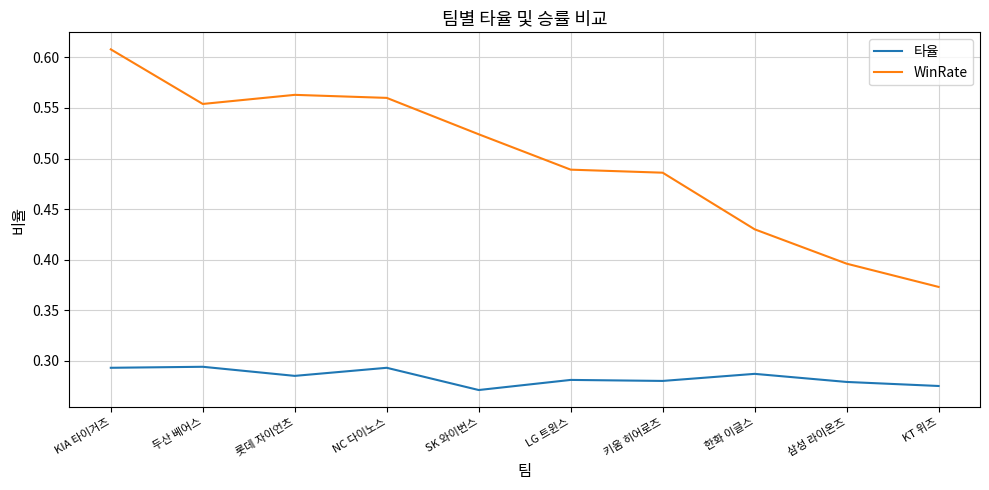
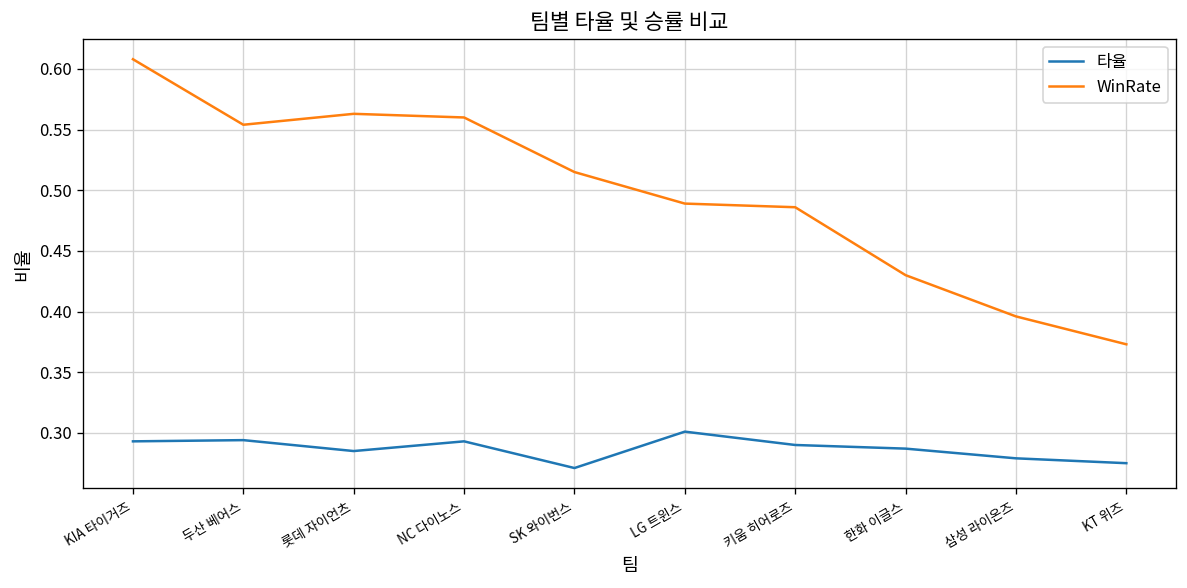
WinRate, SK 와이번스: 0.524 -> 0.515
타율, LG 트윈스: 0.281 -> 0.301
타율, 키움 히어로즈: 0.28 -> 0.29
